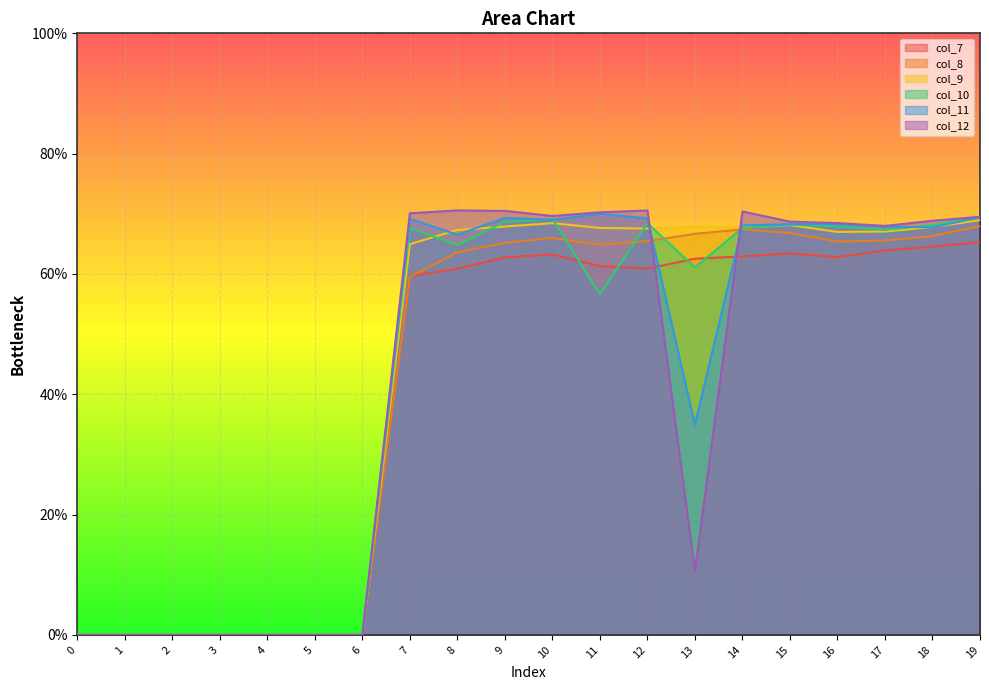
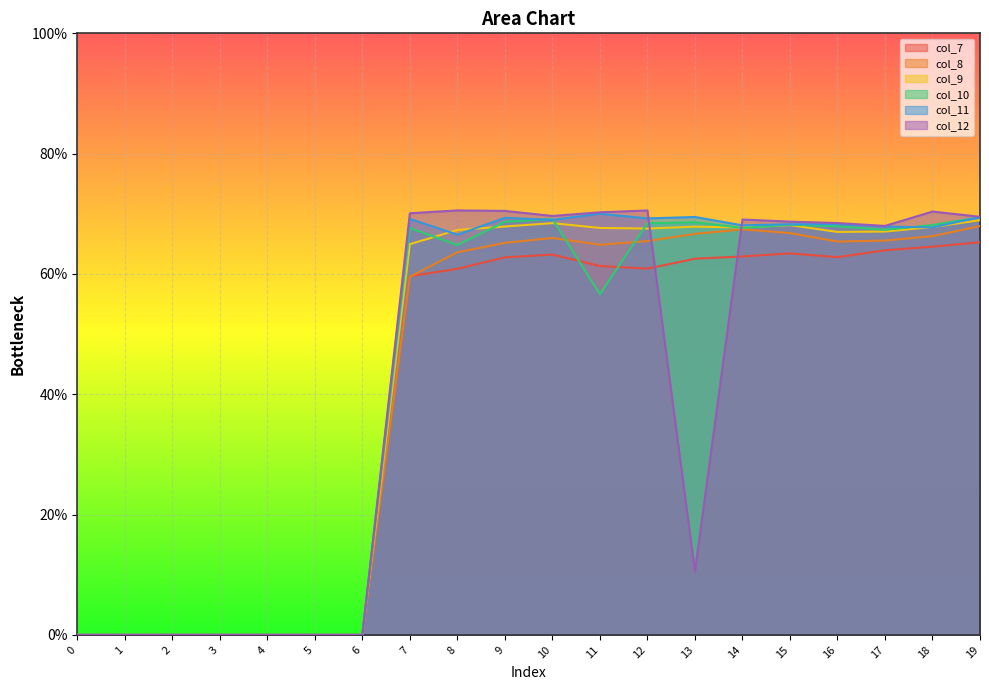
col_10, 13: 61% -> 69%
col_11, 13: 35% -> 69%
col_12, 14: 70% -> 69%
col_12, 18: 69% -> 70%
